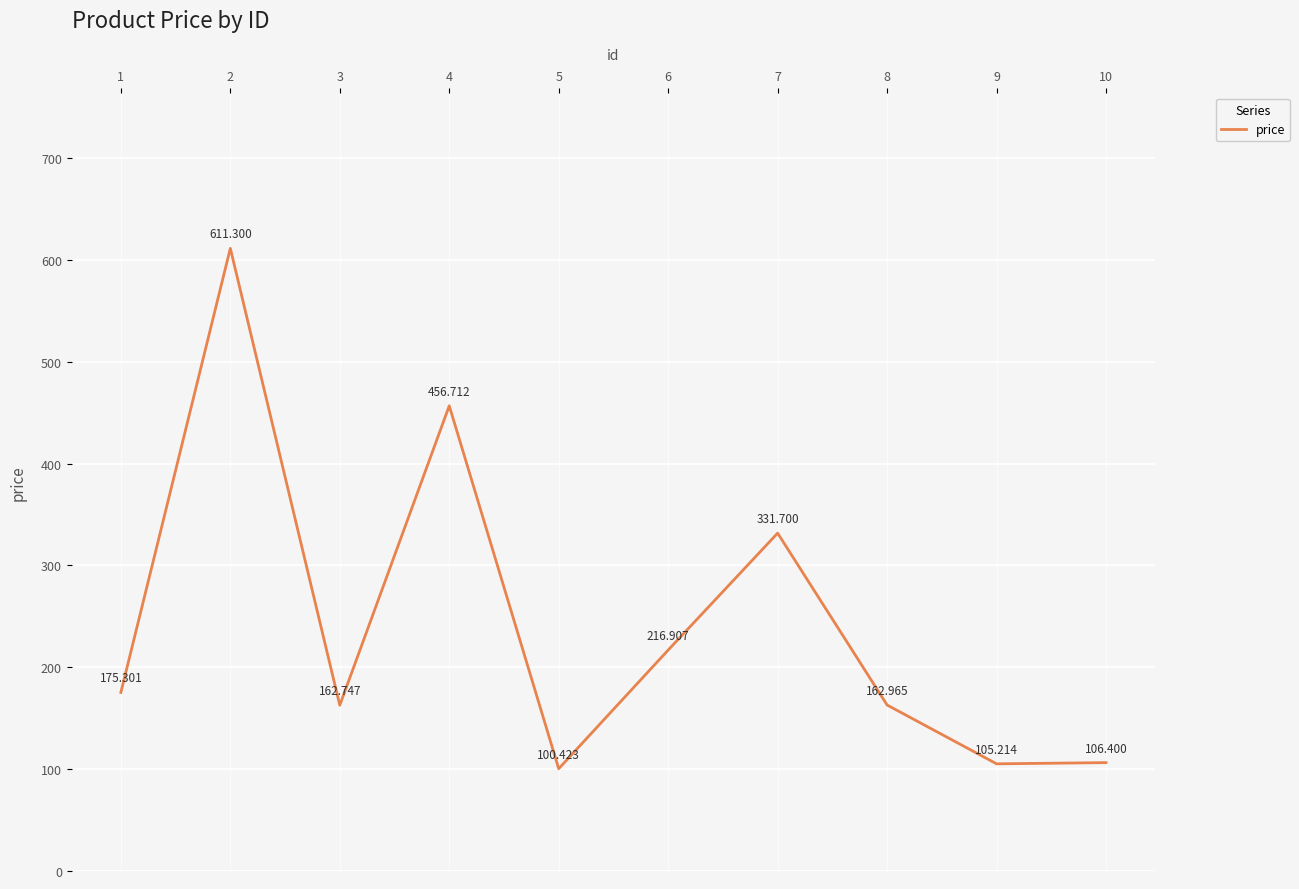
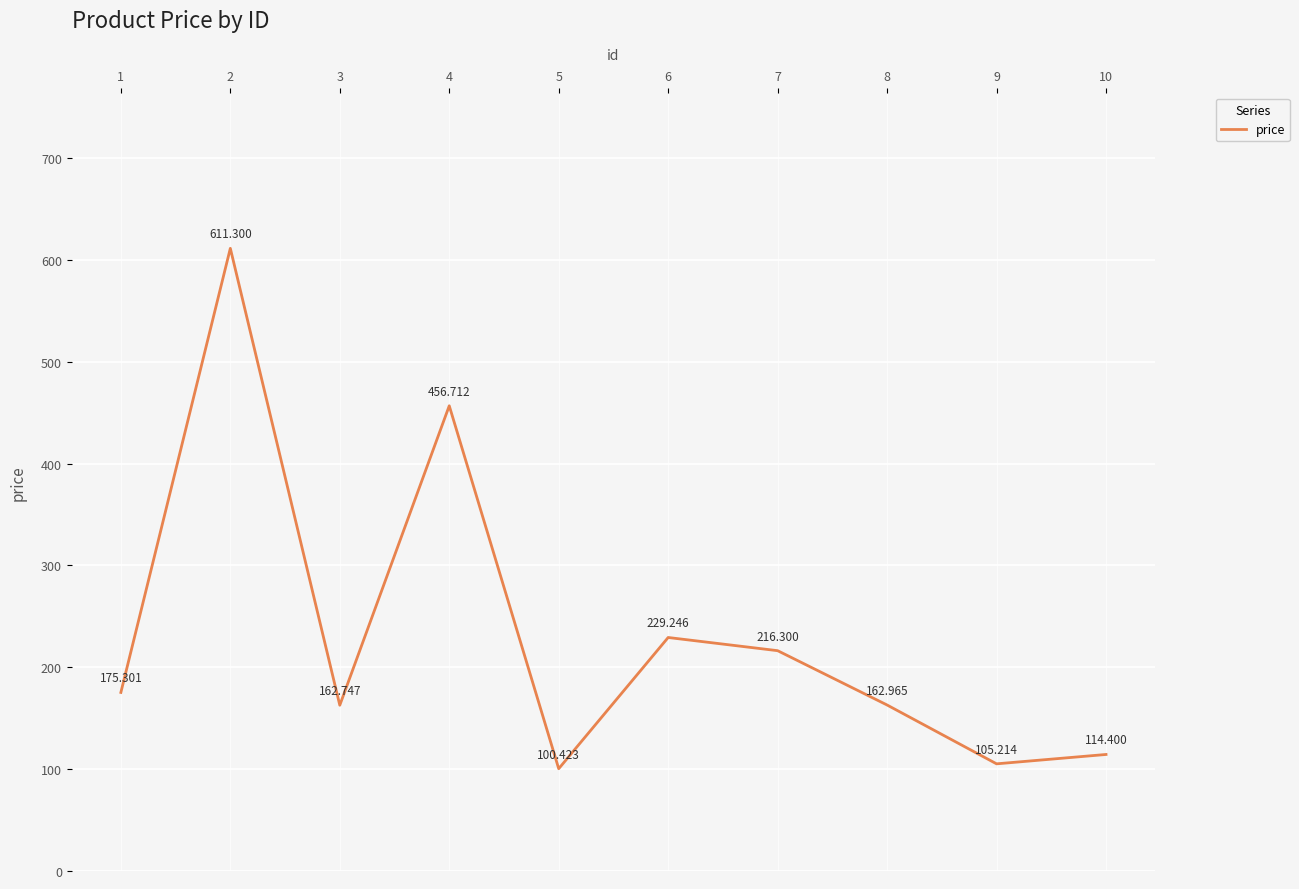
6: 216.907 -> 229.246
7: 331.700 -> 216.300
10: 106.400 -> 114.400
